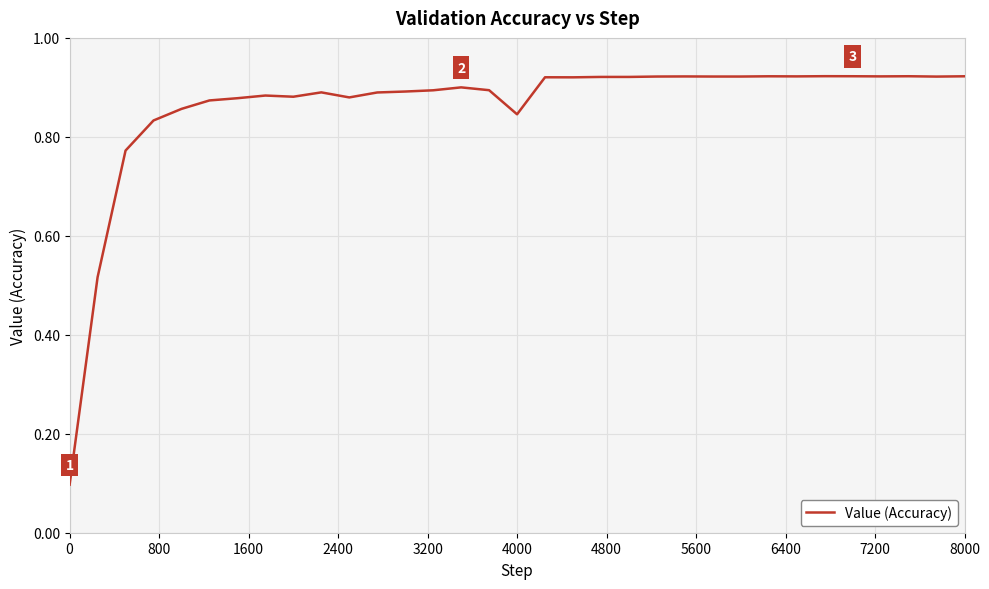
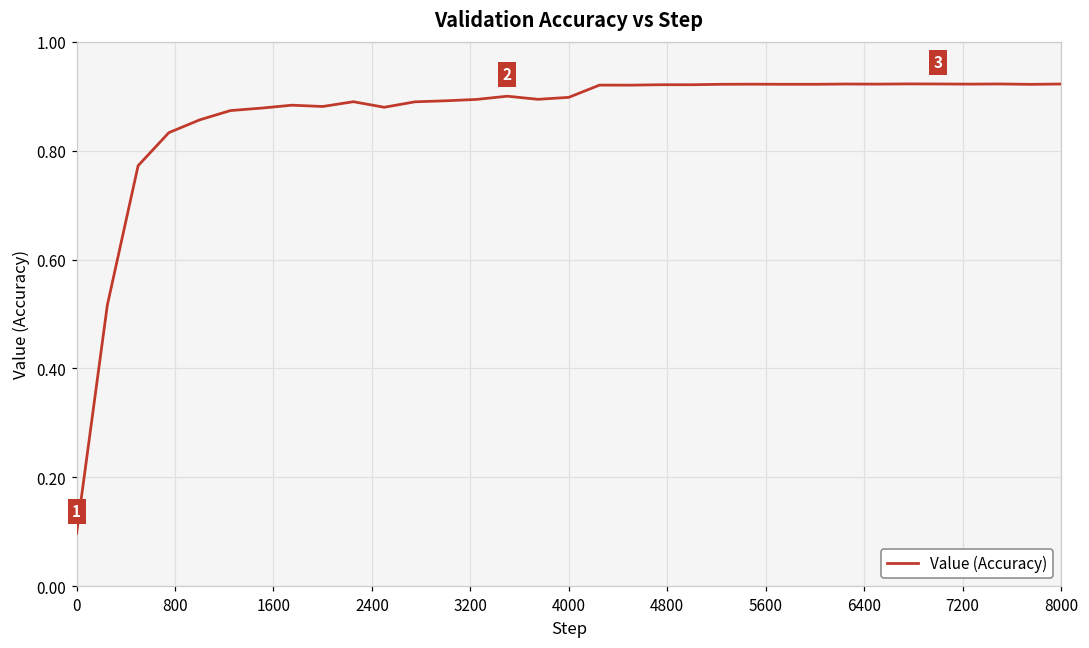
4000: 0.85 -> 0.90
